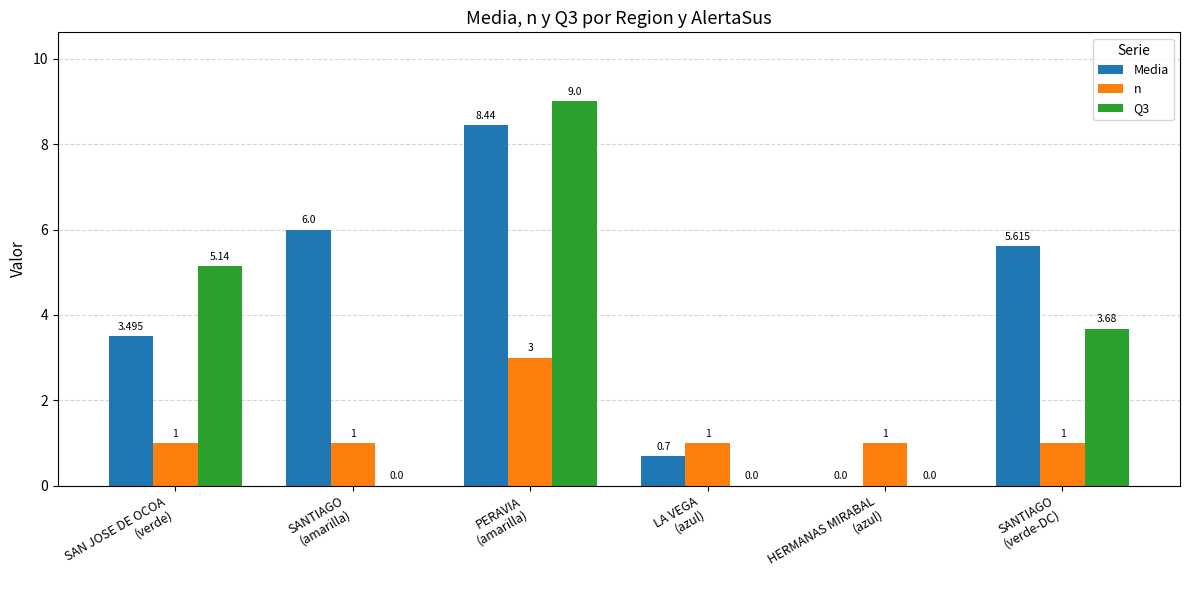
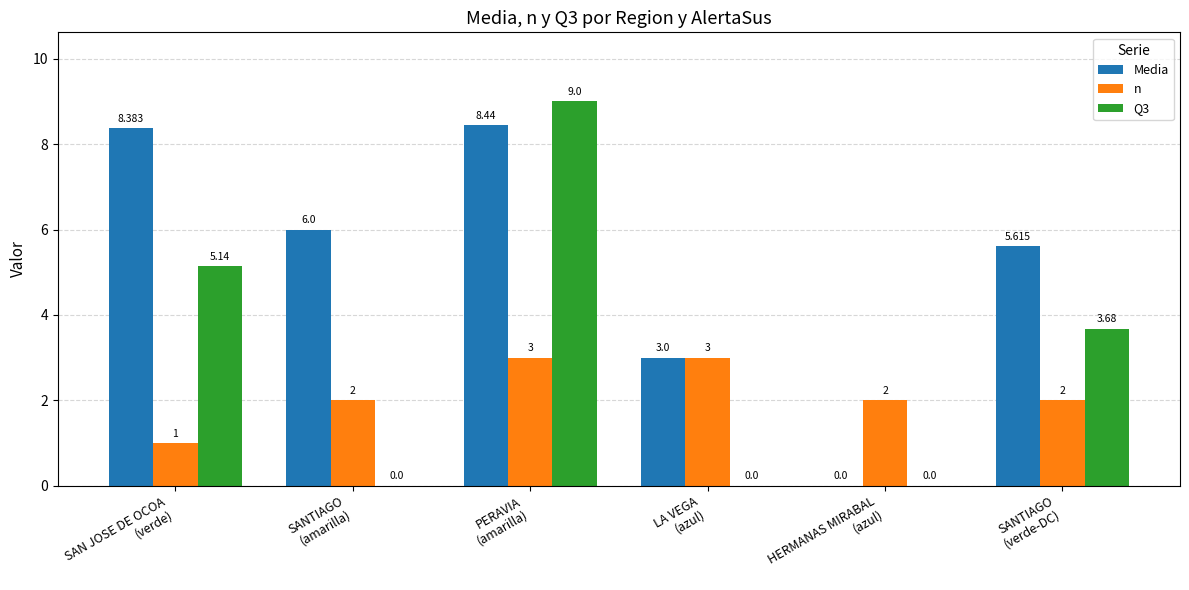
Media, SAN JOSE DE OCOA (verde): 3.495 -> 8.383
n, SANTIAGO (amarilla): 1 -> 2
Media, LA VEGA (azul): 0.7 -> 3.0
n, LA VEGA (azul): 1 -> 3
n, HERMANAS MIRABAL (azul): 1 -> 2
n, SANTIAGO (verde-DC): 1 -> 2
